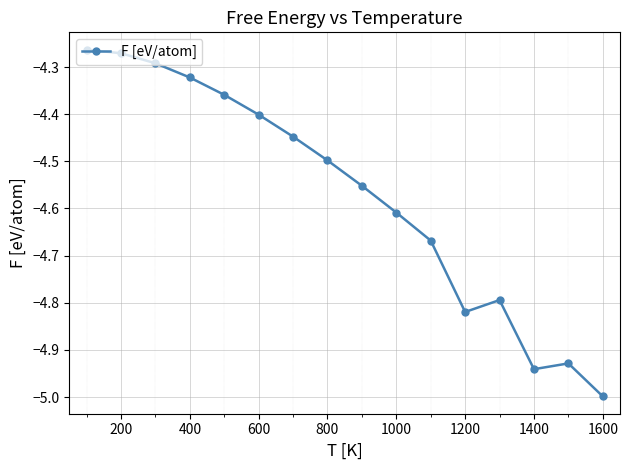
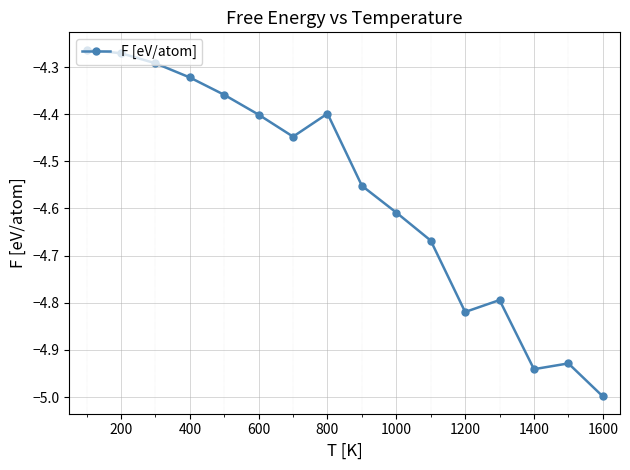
800: -4.50 -> -4.40
